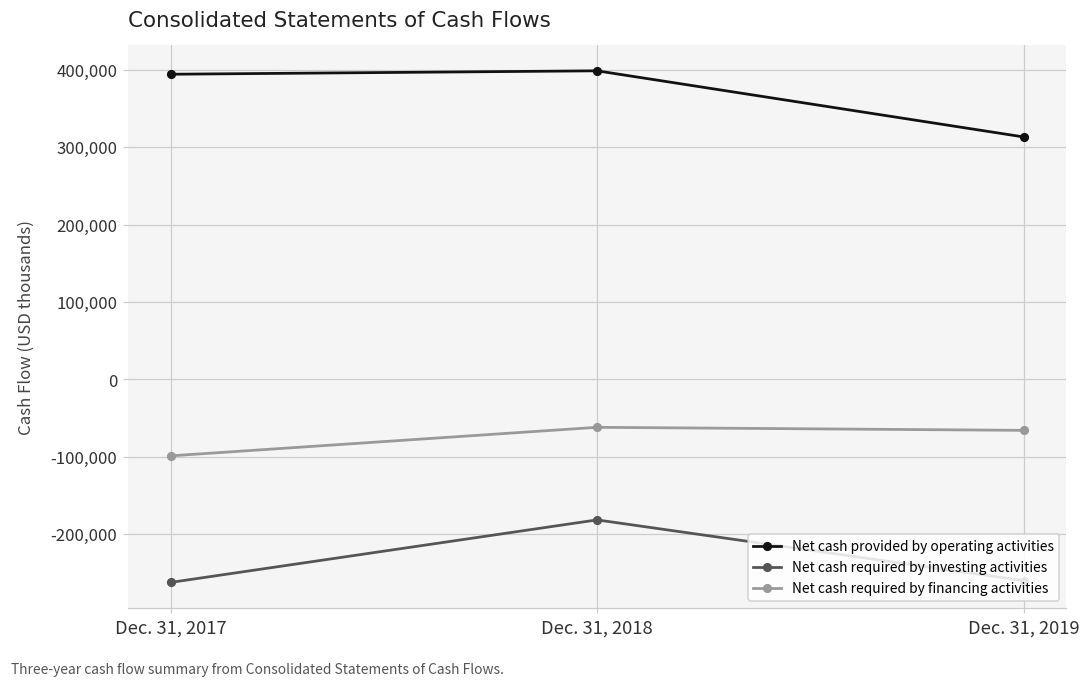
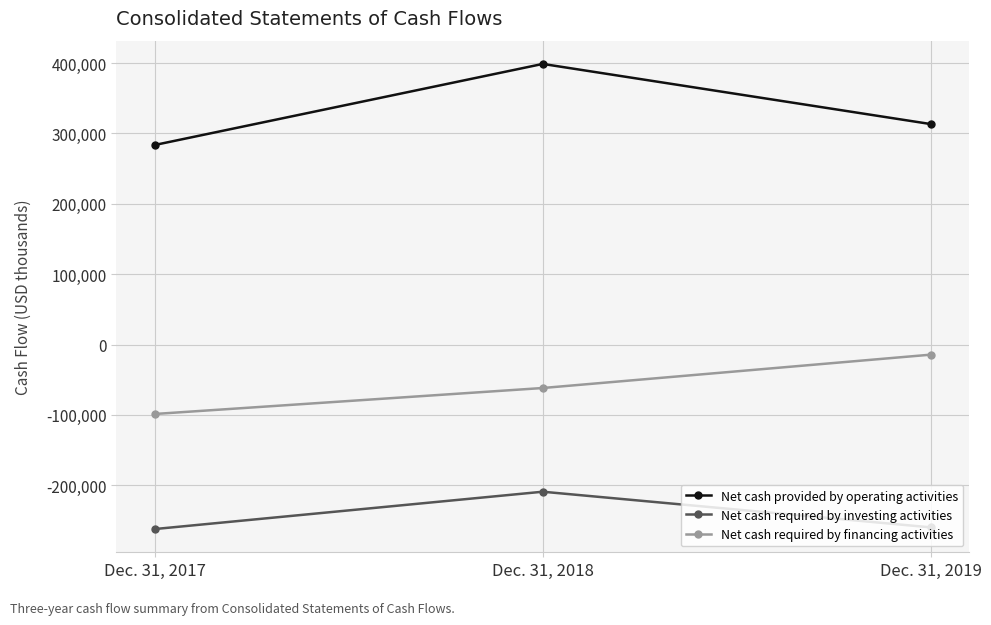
Net cash provided by operating activities, Dec. 31, 2017: 390,000 -> 280,000
Net cash required by investing activities, Dec. 31, 2018: -180,000 -> -210,000
Net cash required by financing activities, Dec. 31, 2019: -70,000 -> -10,000
